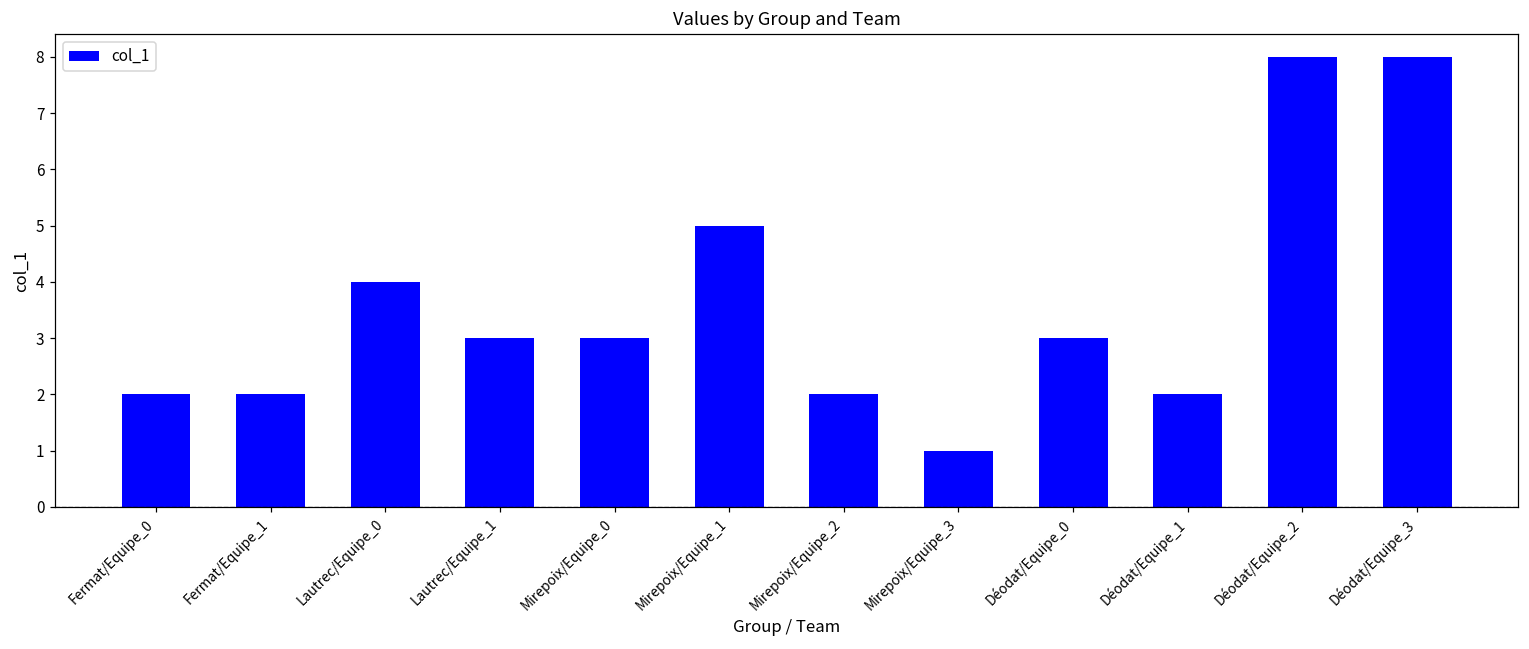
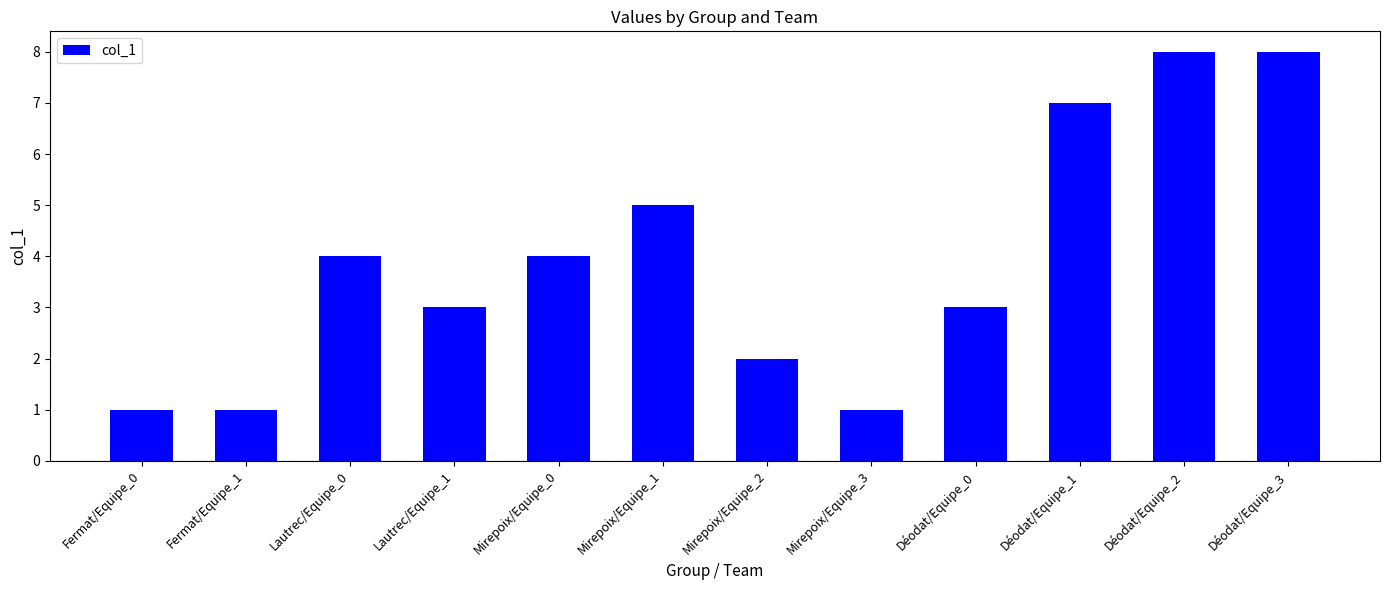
Fermat/Equipe_0: 2 -> 1
Fermat/Equipe_1: 2 -> 1
Mirepoix/Equipe_0: 3 -> 4
Déodat/Equipe_1: 2 -> 7
